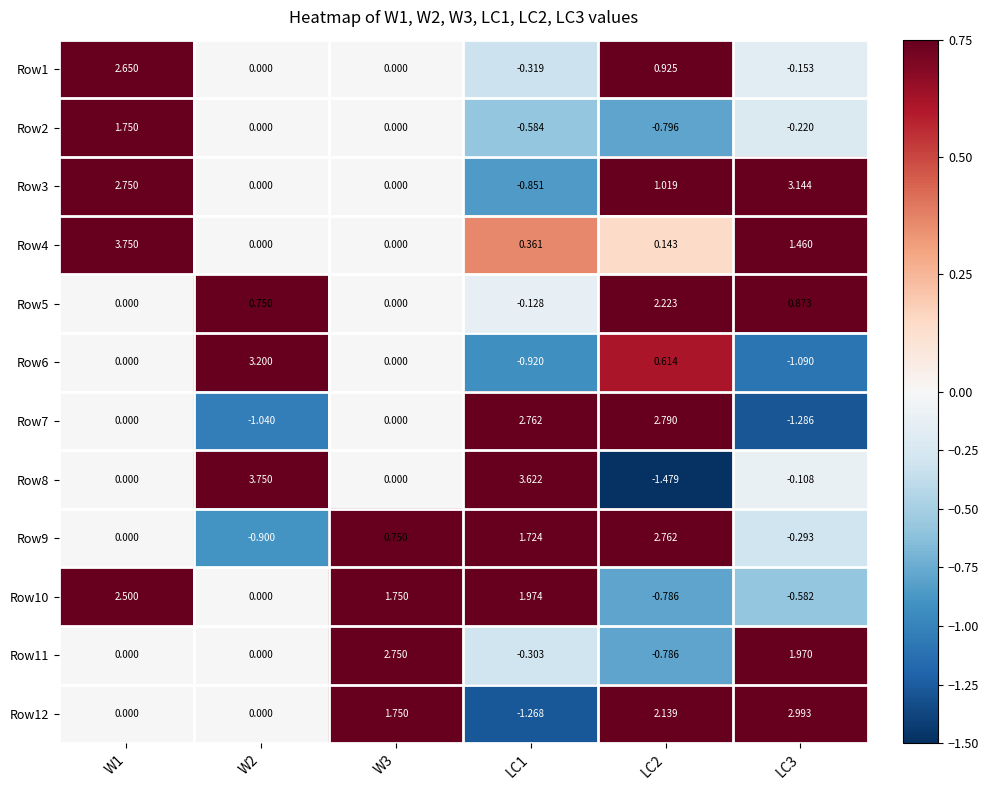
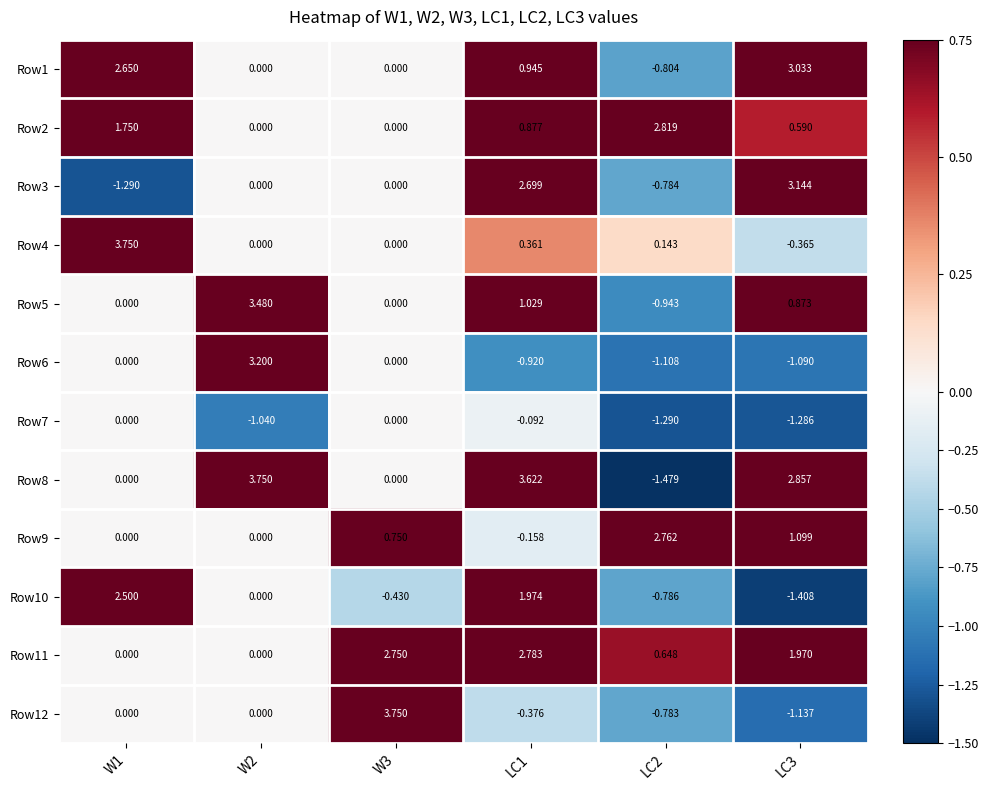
Row1, LC1: -0.319 -> 0.945
Row1, LC2: 0.925 -> -0.804
Row1, LC3: -0.153 -> 3.033
Row2, LC1: -0.584 -> 0.877
Row2, LC2: -0.796 -> 2.819
Row2, LC3: -0.220 -> 0.590
Row3, W1: 2.750 -> -1.290
Row3, LC1: -0.851 -> 2.699
Row3, LC2: 1.019 -> -0.784
Row4, LC3: 1.460 -> -0.365
Row5, W2: 0.750 -> 3.480
Row5, LC1: -0.128 -> 1.029
Row5, LC2: 2.223 -> -0.943
Row6, LC2: 0.614 -> -1.108
Row7, LC1: 2.762 -> -0.092
Row7, LC2: 2.790 -> -1.290
Row8, LC3: -0.108 -> 2.857
Row9, W2: -0.900 -> 0.000
Row9, LC1: 1.724 -> -0.158
Row9, LC3: -0.293 -> 1.099
Row10, W3: 1.750 -> -0.430
Row10, LC3: -0.582 -> -1.408
Row11, LC1: -0.303 -> 2.783
Row11, LC2: -0.786 -> 0.648
Row12, W3: 1.750 -> 3.750
Row12, LC1: -1.268 -> -0.376
Row12, LC2: 2.139 -> -0.783
Row12, LC3: 2.993 -> -1.137
